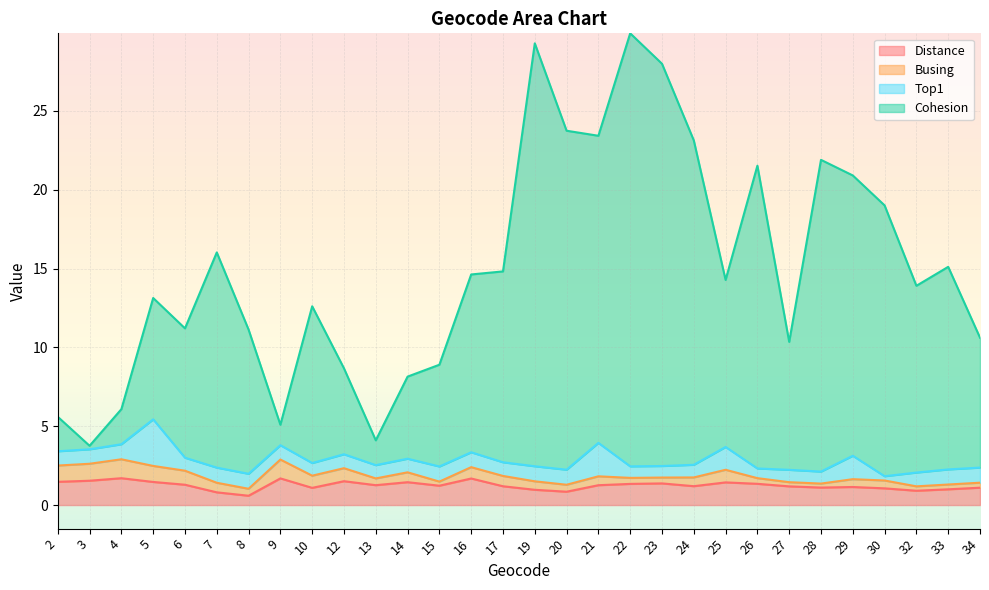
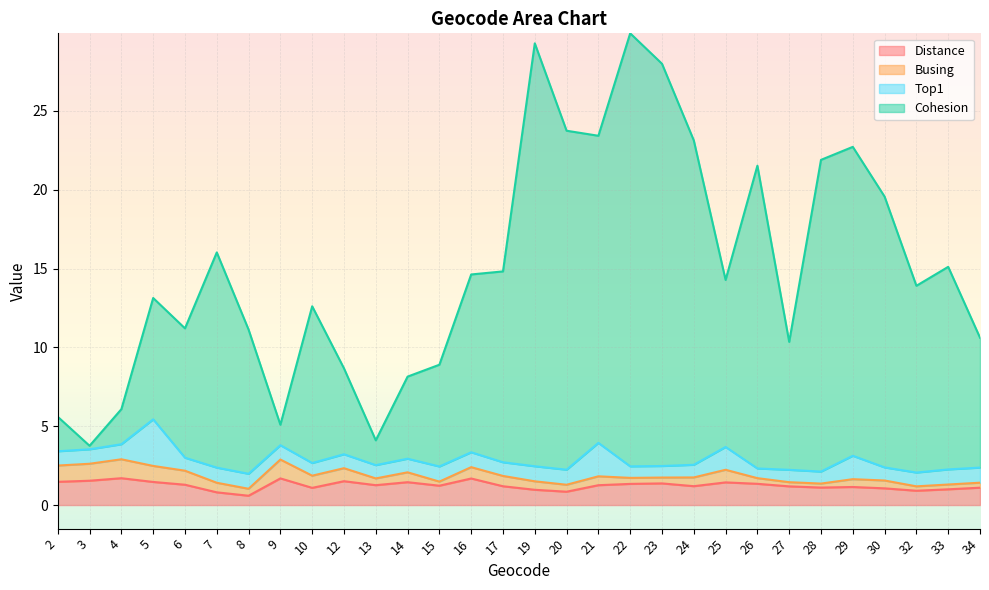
Cohesion, 29: 17.8 -> 19.6
Top1, 30: 0.3 -> 0.8
